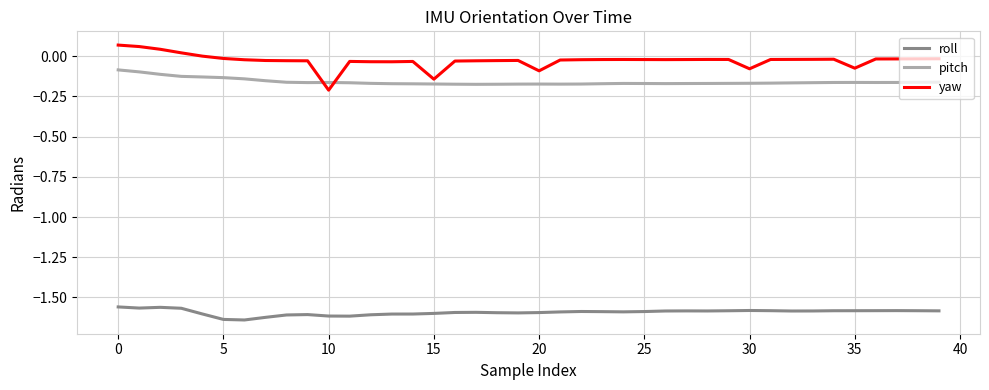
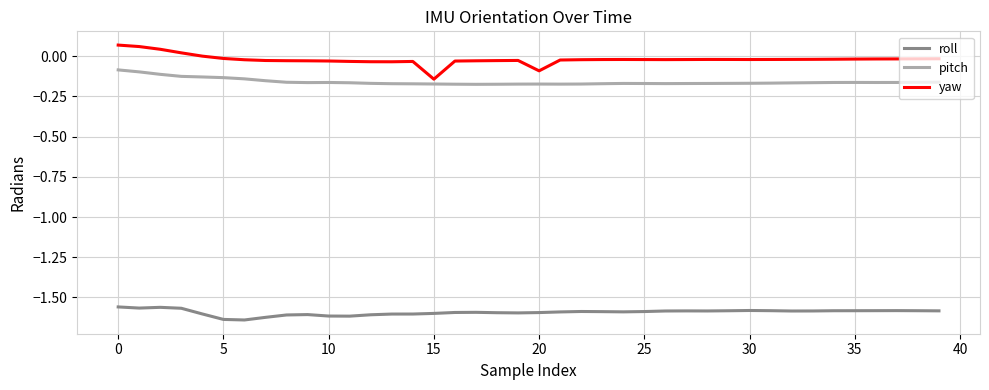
yaw, 10: -0.21 -> -0.03
yaw, 30: -0.08 -> -0.02
yaw, 35: -0.07 -> -0.02
